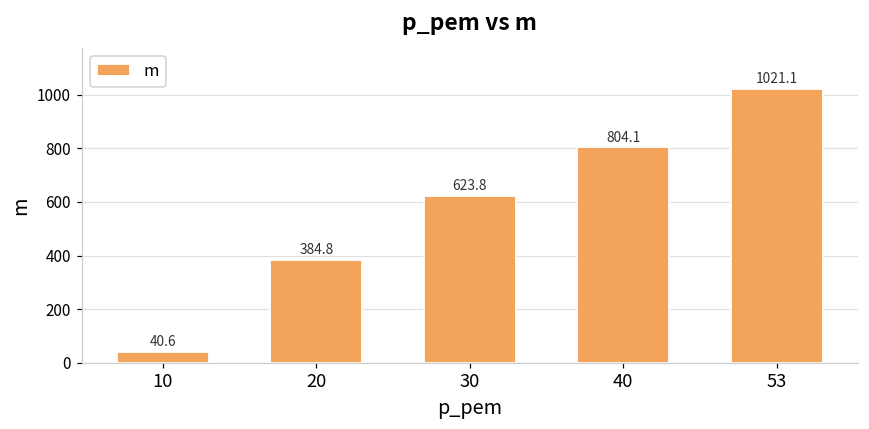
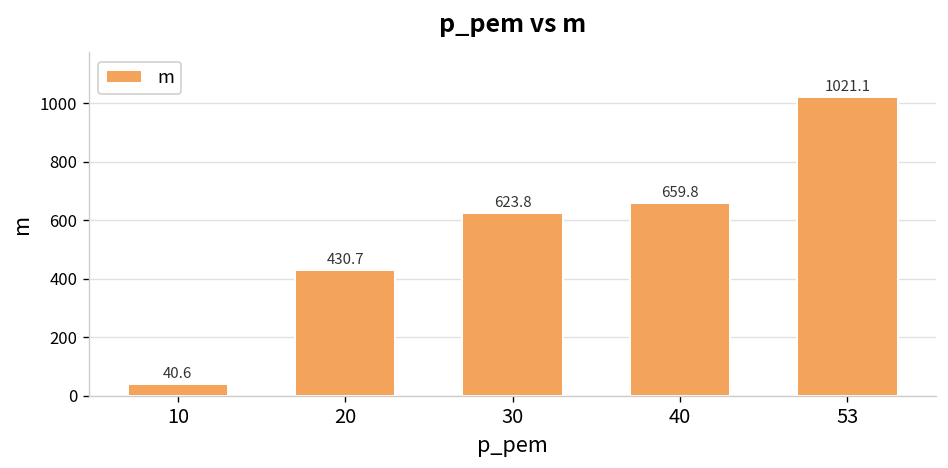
20: 384.8 -> 430.7
40: 804.1 -> 659.8
